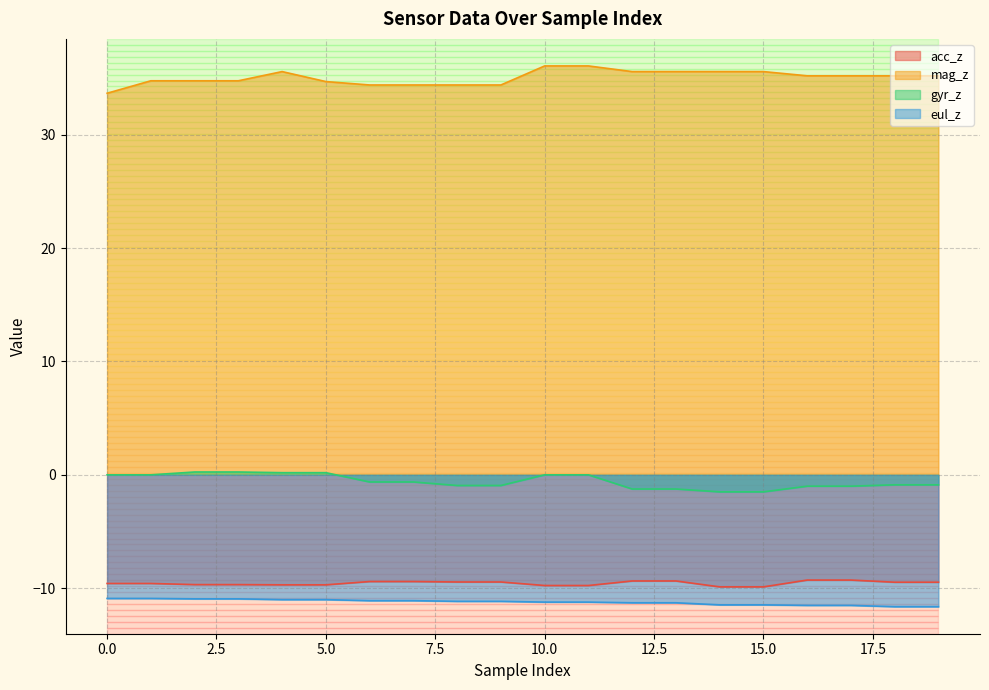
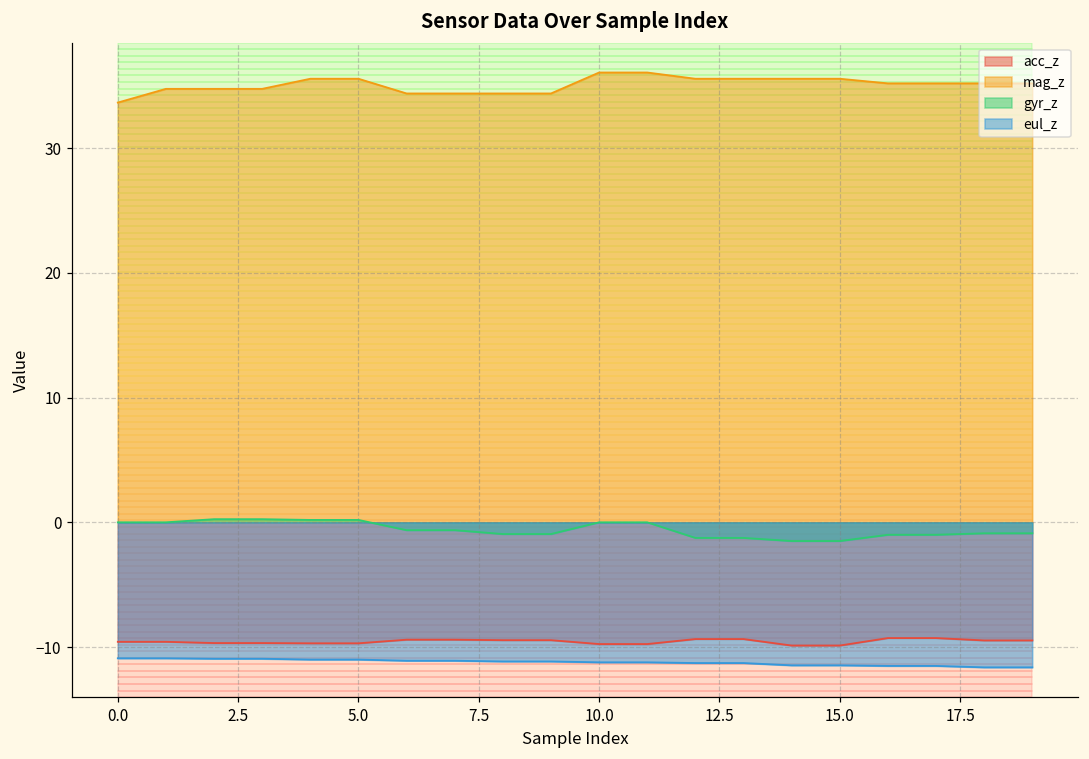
mag_z, 5.0: 34.7 -> 35.6
